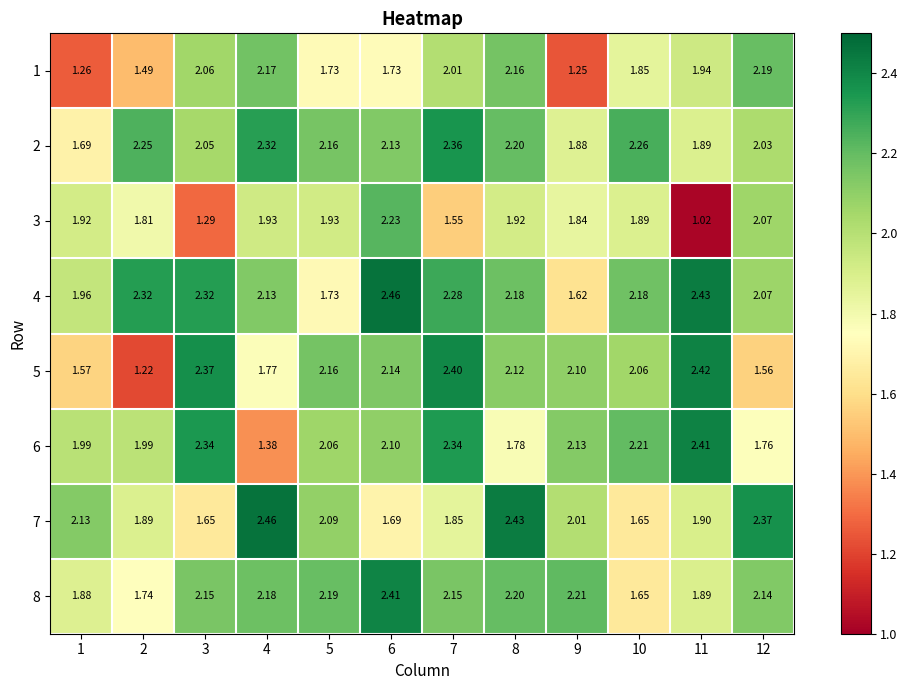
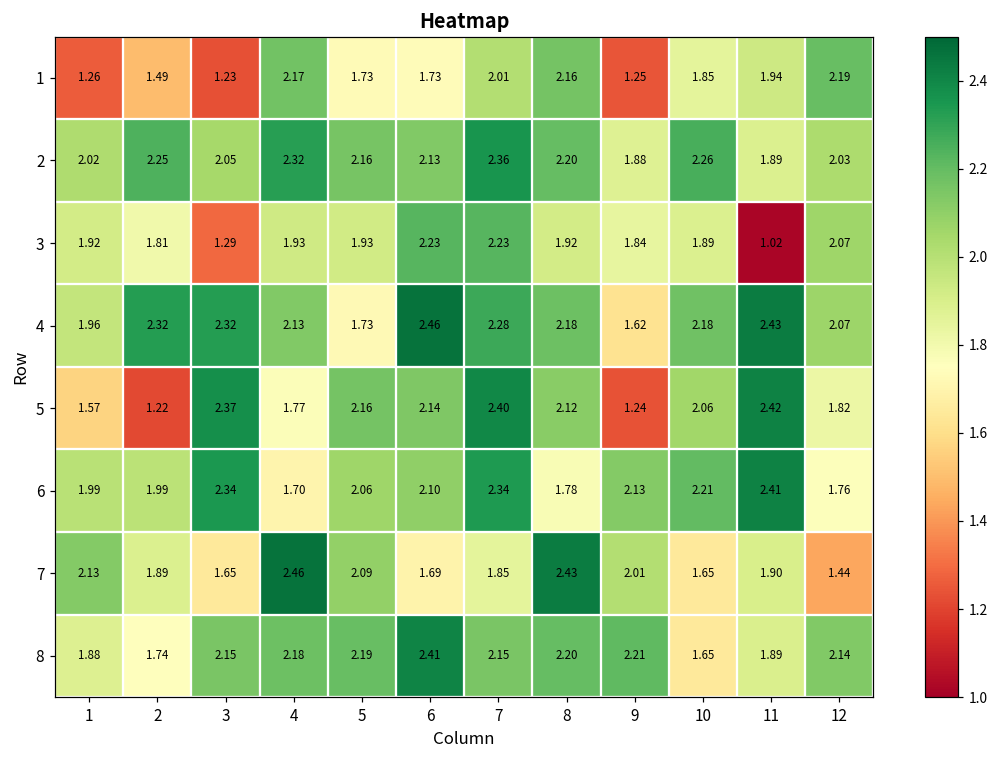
1, 3: 2.06 -> 1.23
2, 1: 1.69 -> 2.02
3, 7: 1.55 -> 2.23
5, 9: 2.10 -> 1.24
5, 12: 1.56 -> 1.82
6, 4: 1.38 -> 1.70
7, 12: 2.37 -> 1.44
